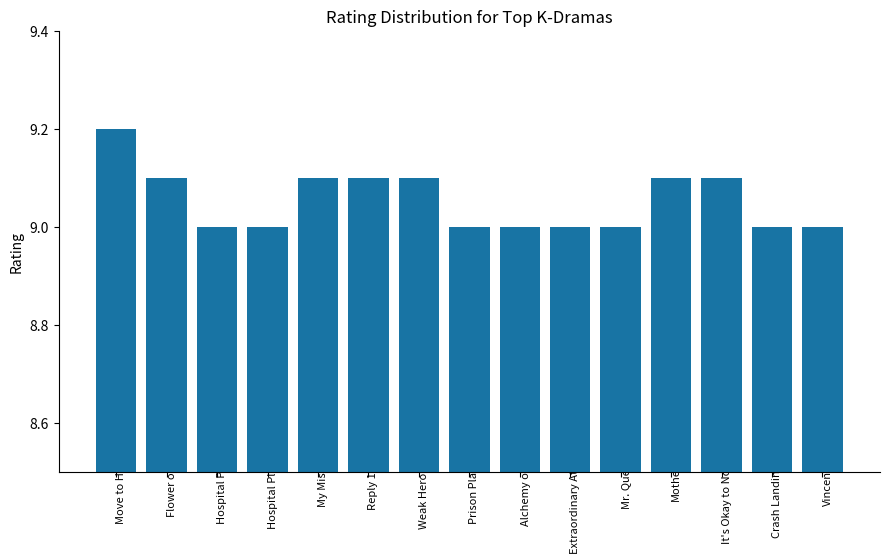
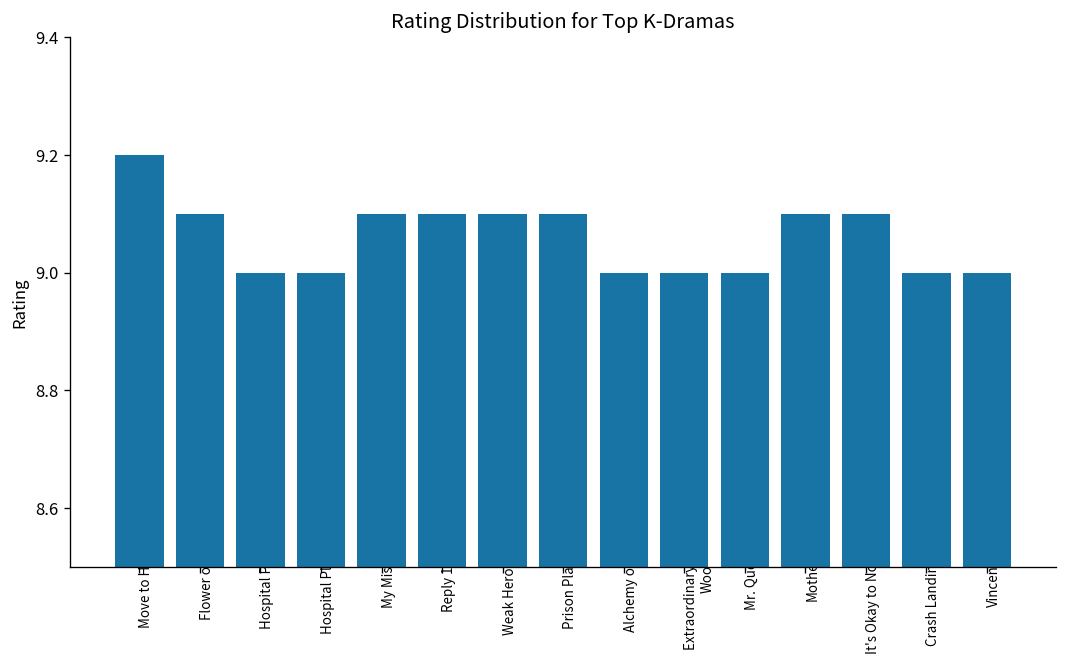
Prison Playbook: 9.0 -> 9.1
